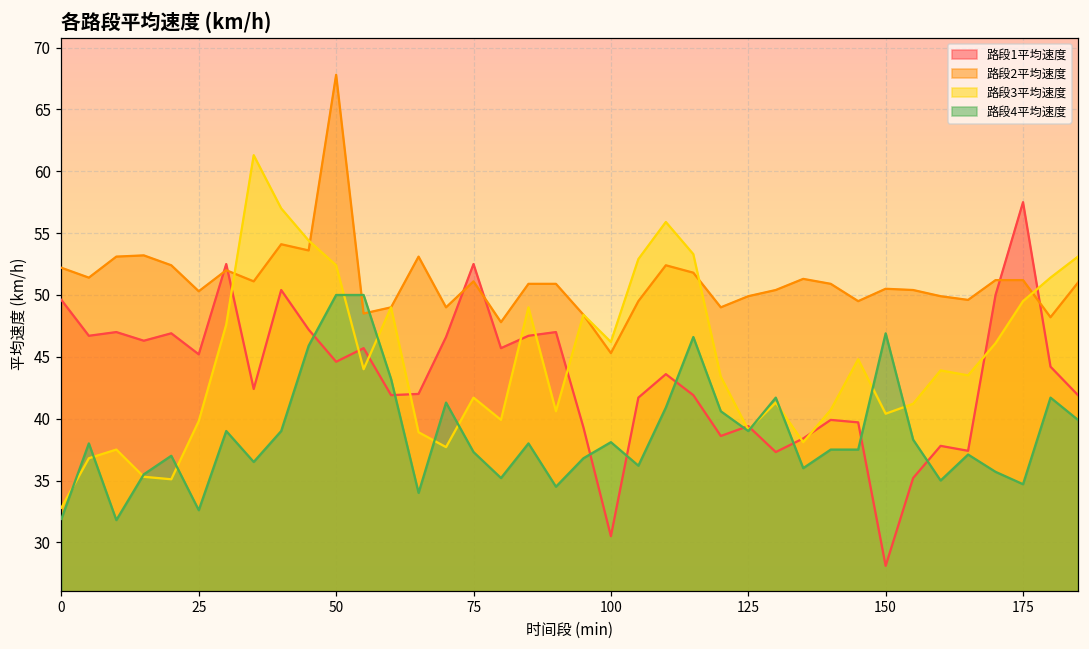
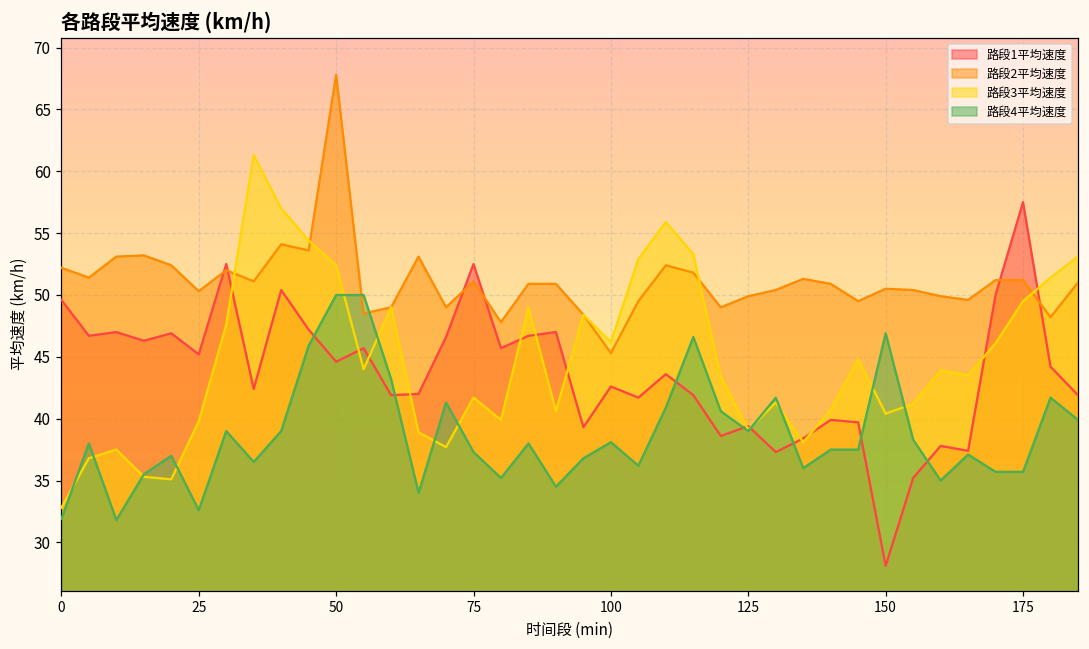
路段1平均速度, 100: 30.5 -> 42.6
路段4平均速度, 175: 34.7 -> 35.7
